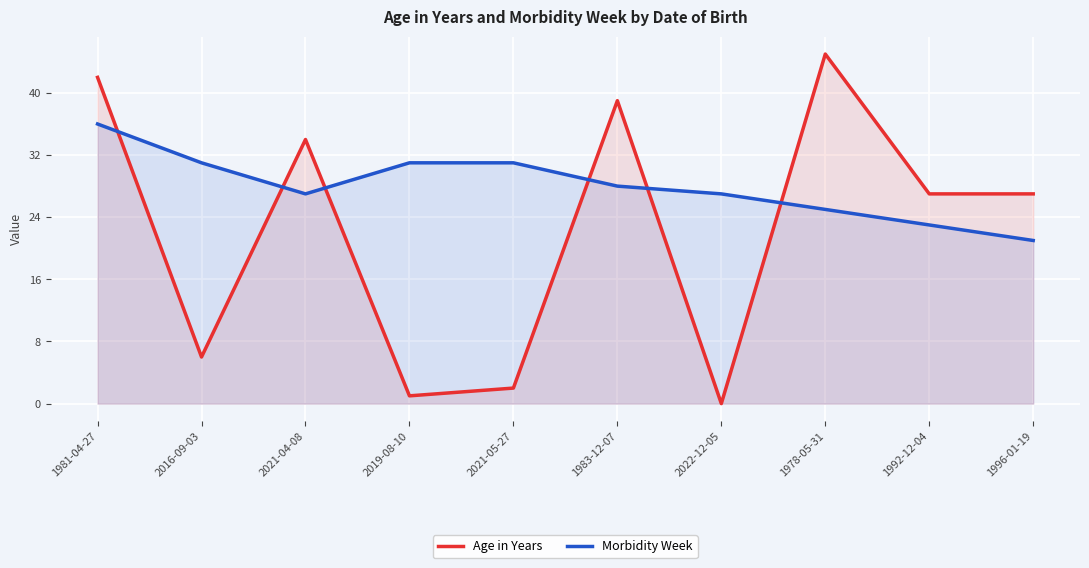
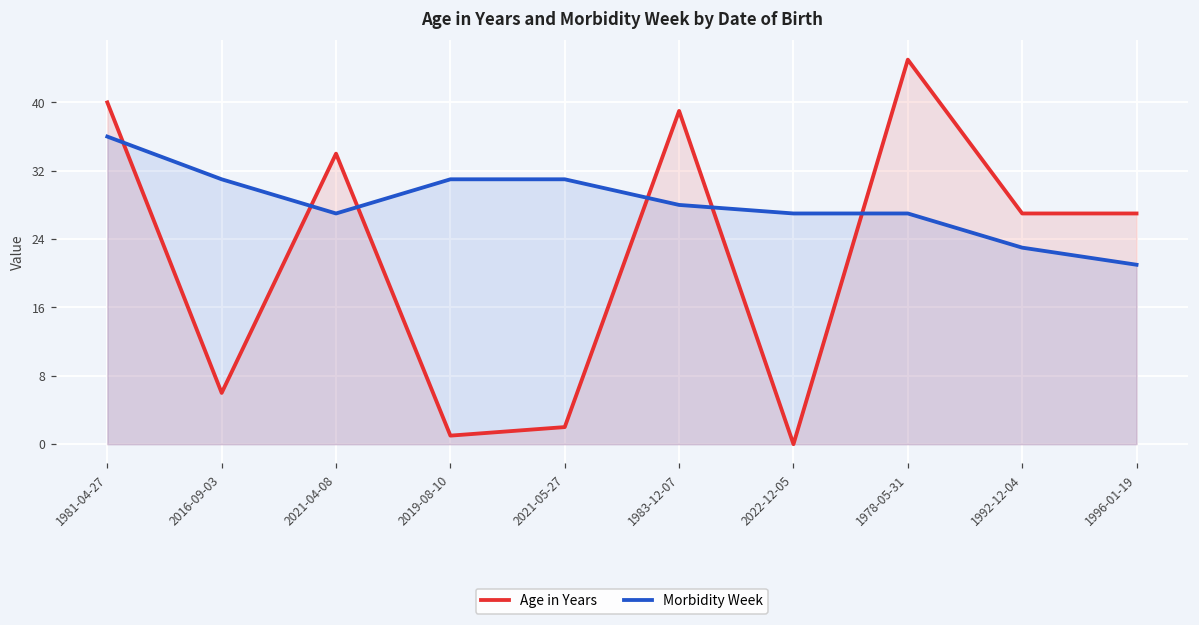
Age in Years, 1981-04-27: 42 -> 40
Morbidity Week, 1978-05-31: 25 -> 27
